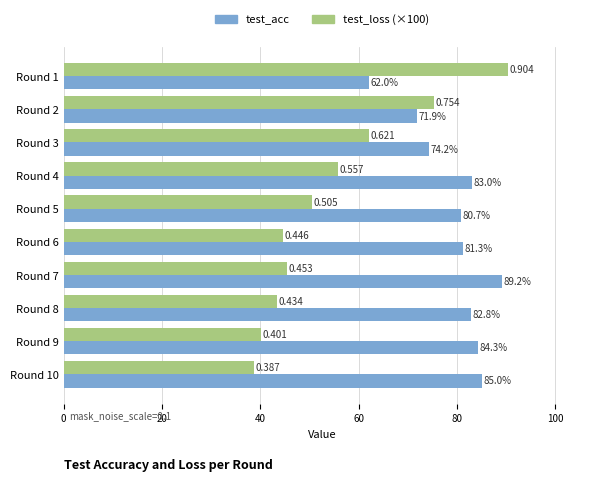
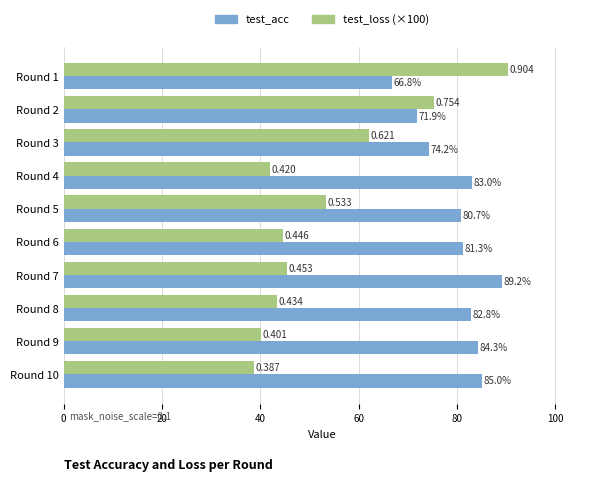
test_acc, Round 1: 62.0% -> 66.8%
test_loss (×100), Round 4: 0.557 -> 0.420
test_loss (×100), Round 5: 0.505 -> 0.533
